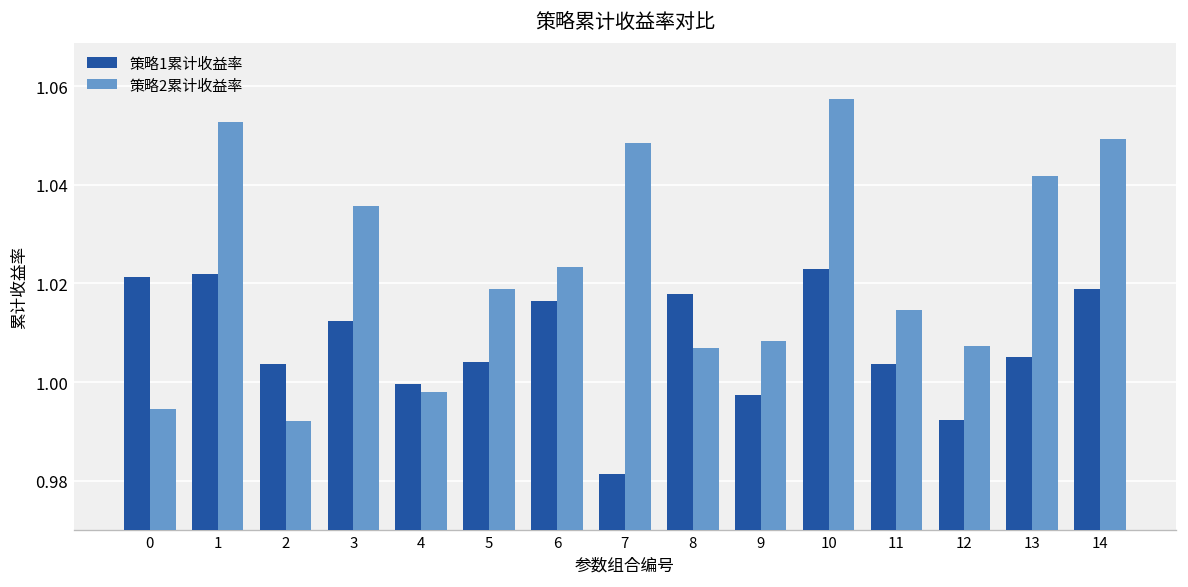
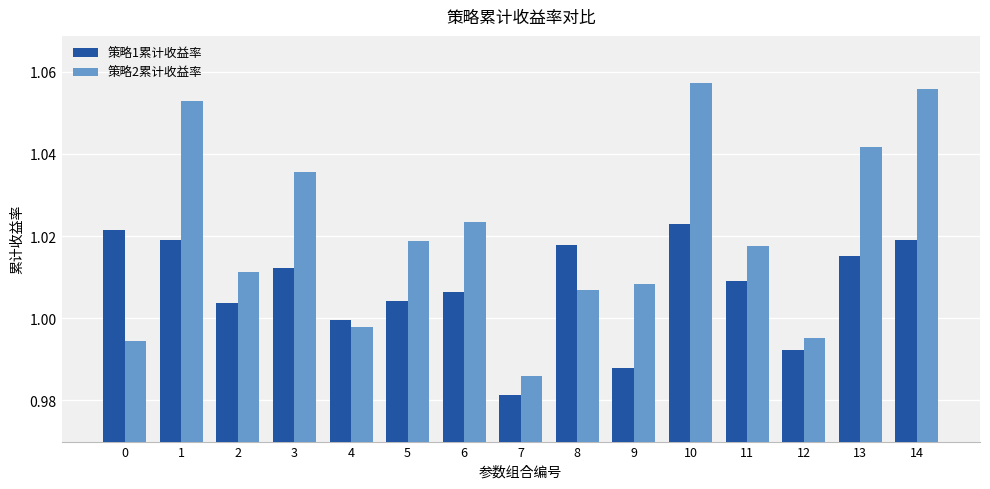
策略1累计收益率, 1: 1.022 -> 1.019
策略2累计收益率, 2: 0.992 -> 1.011
策略1累计收益率, 6: 1.016 -> 1.006
策略2累计收益率, 7: 1.048 -> 0.986
策略1累计收益率, 9: 0.997 -> 0.988
策略1累计收益率, 11: 1.004 -> 1.009
策略2累计收益率, 11: 1.015 -> 1.018
策略2累计收益率, 12: 1.007 -> 0.995
策略1累计收益率, 13: 1.005 -> 1.015
策略2累计收益率, 14: 1.049 -> 1.056
